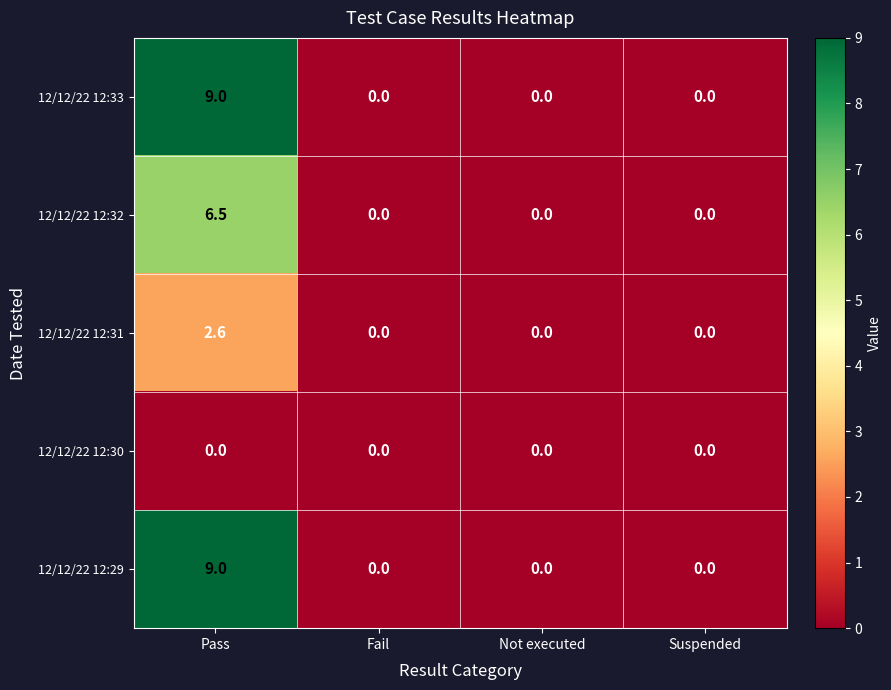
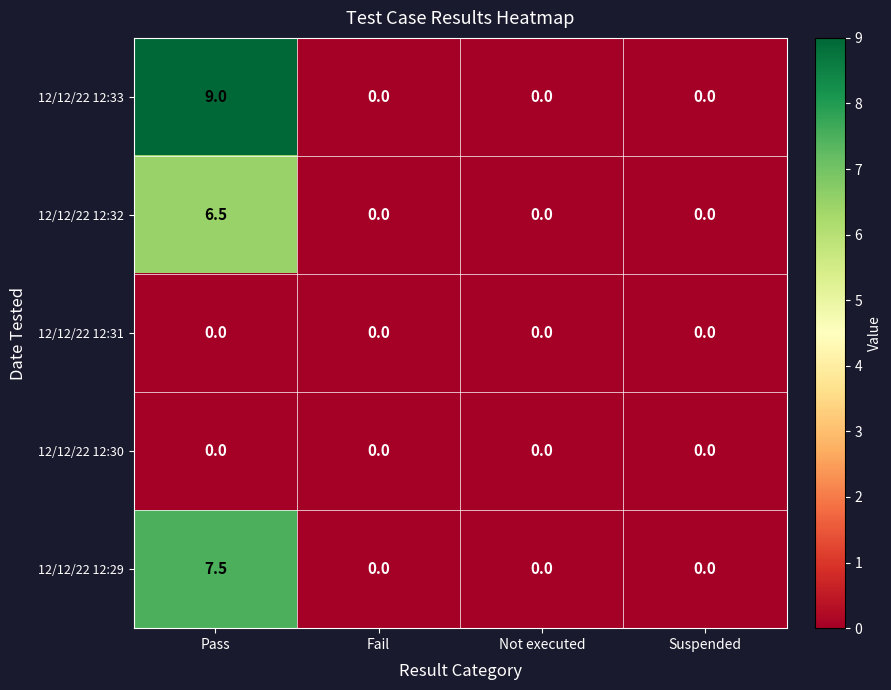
12/12/22 12:31, Pass: 2.6 -> 0.0
12/12/22 12:29, Pass: 9.0 -> 7.5
